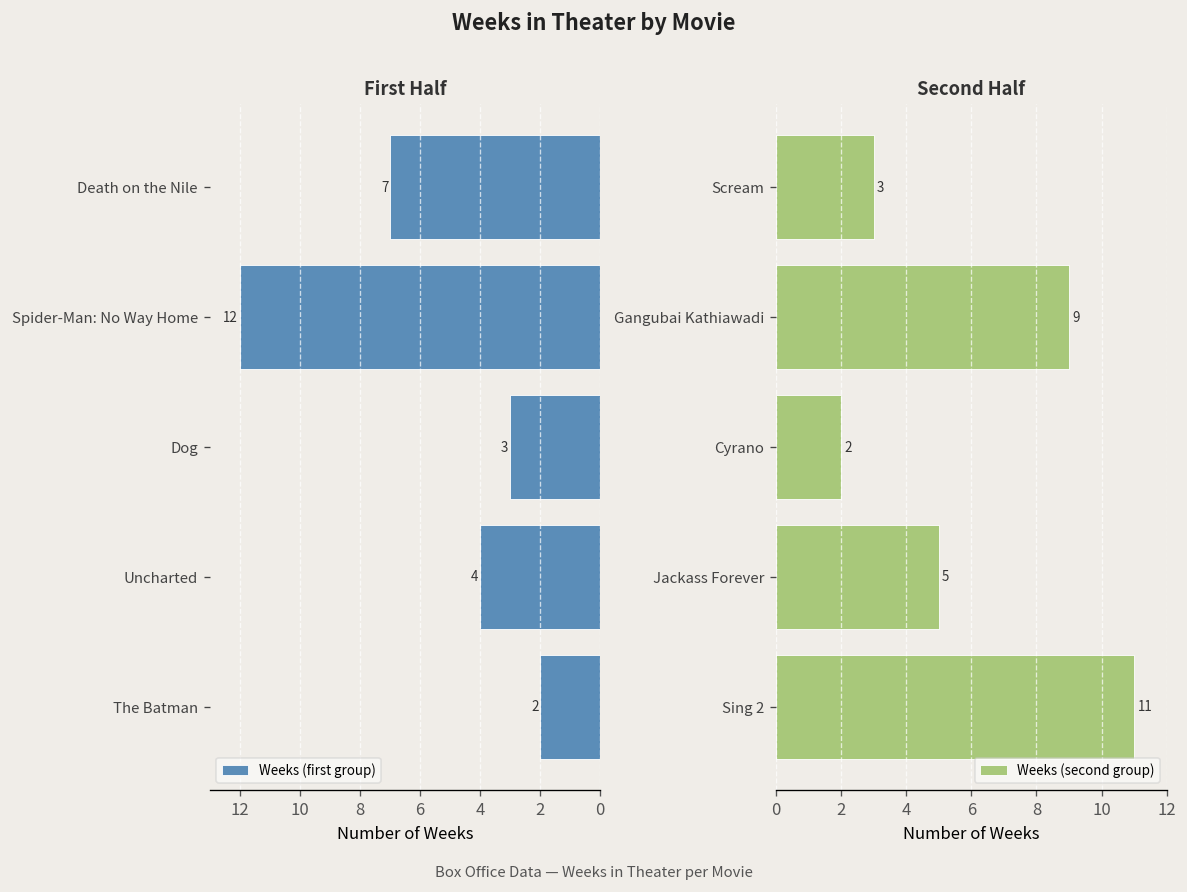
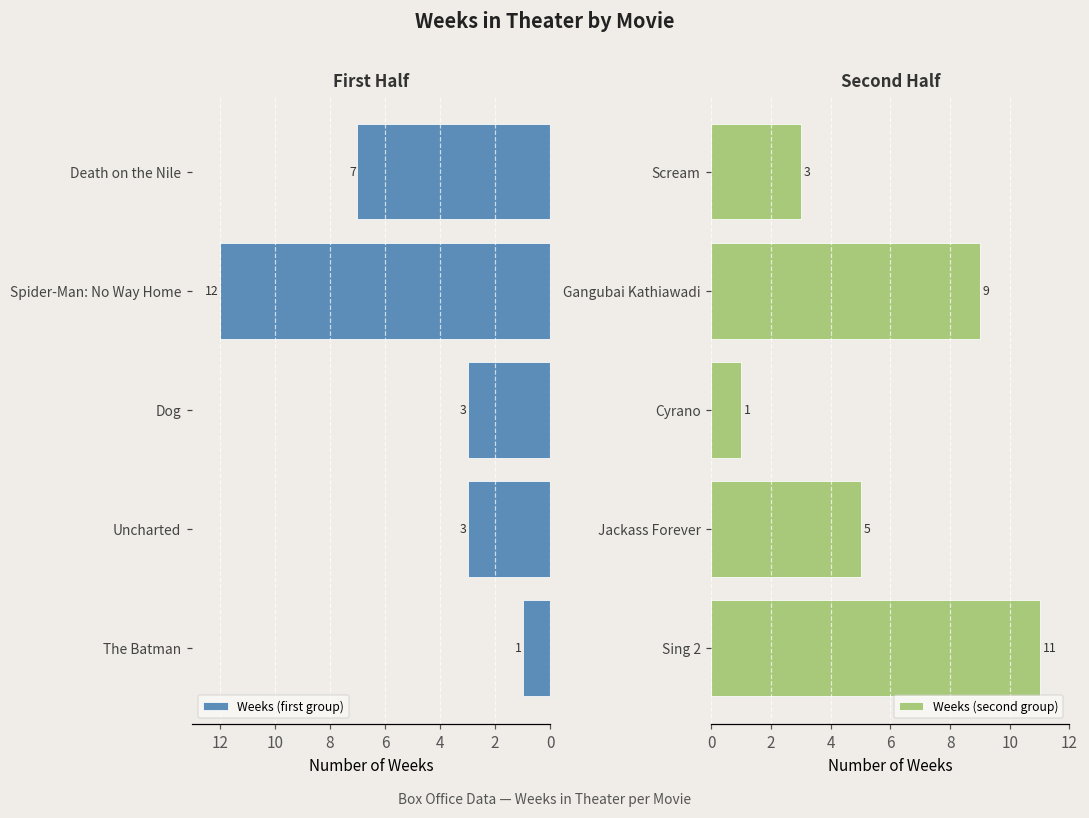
First Half, Uncharted: 4 -> 3
First Half, The Batman: 2 -> 1
Second Half, Cyrano: 2 -> 1
